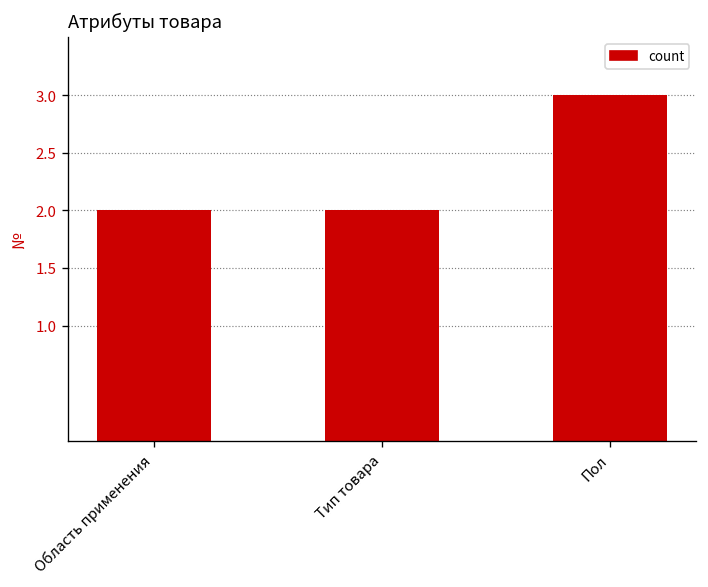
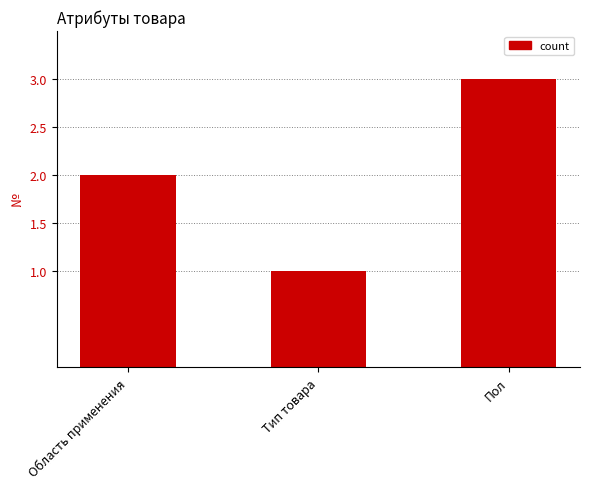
Тип товара: 2 -> 1
